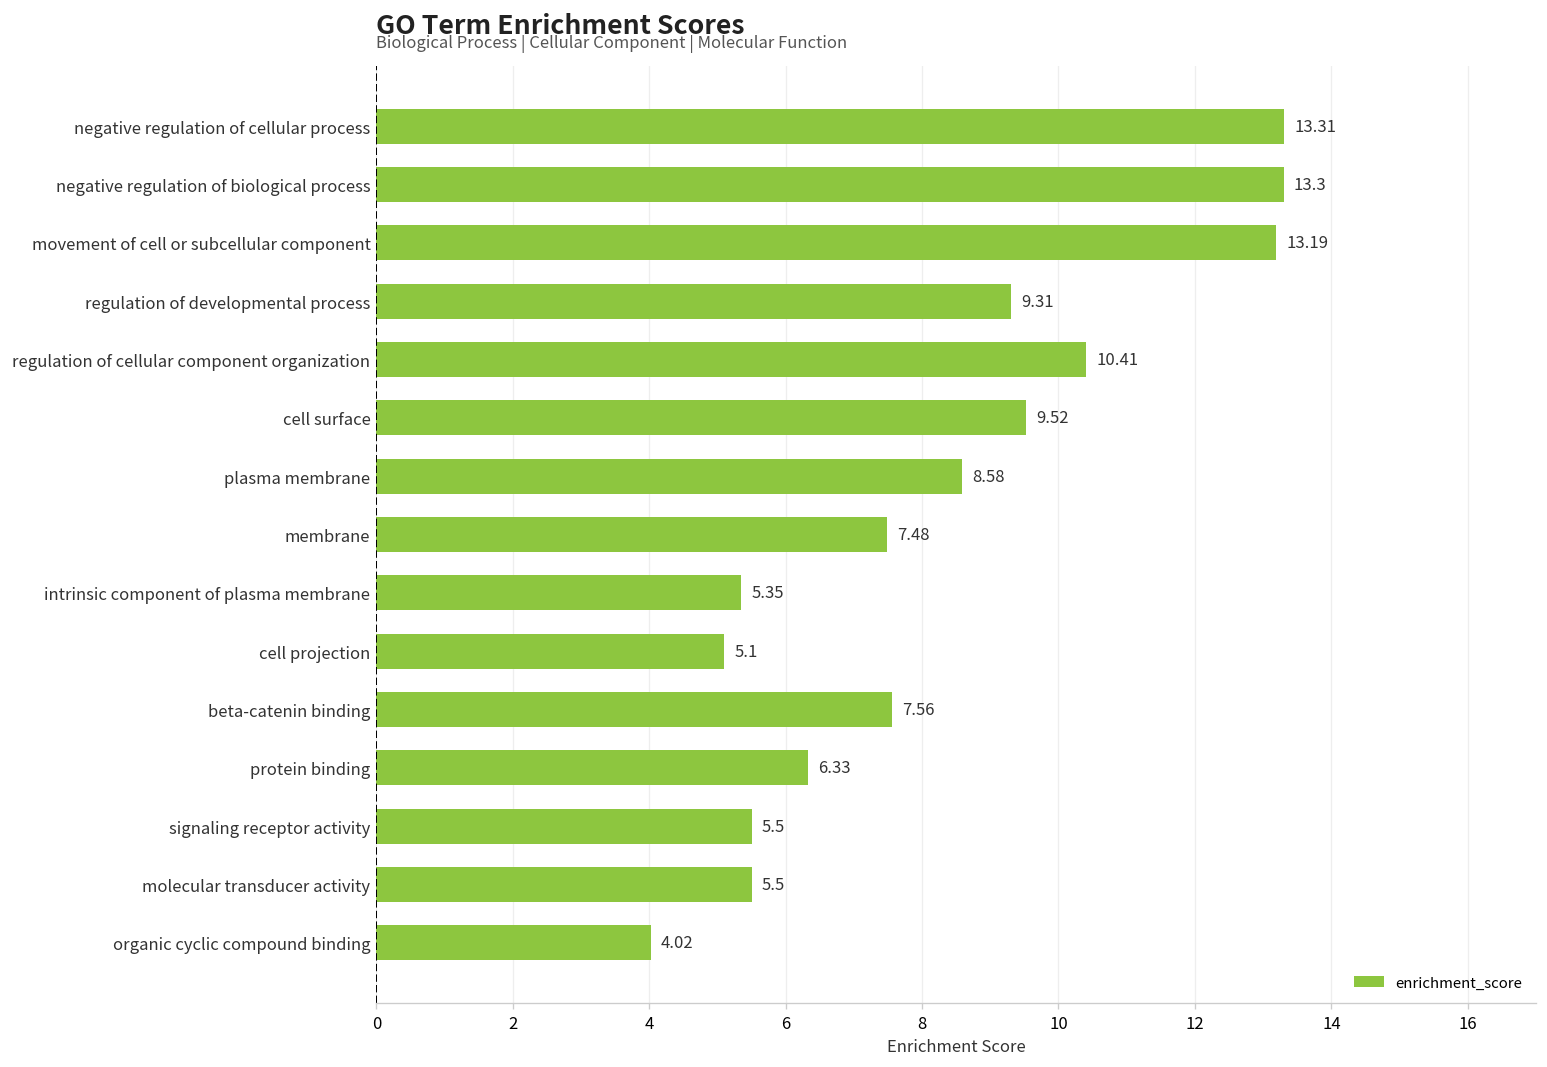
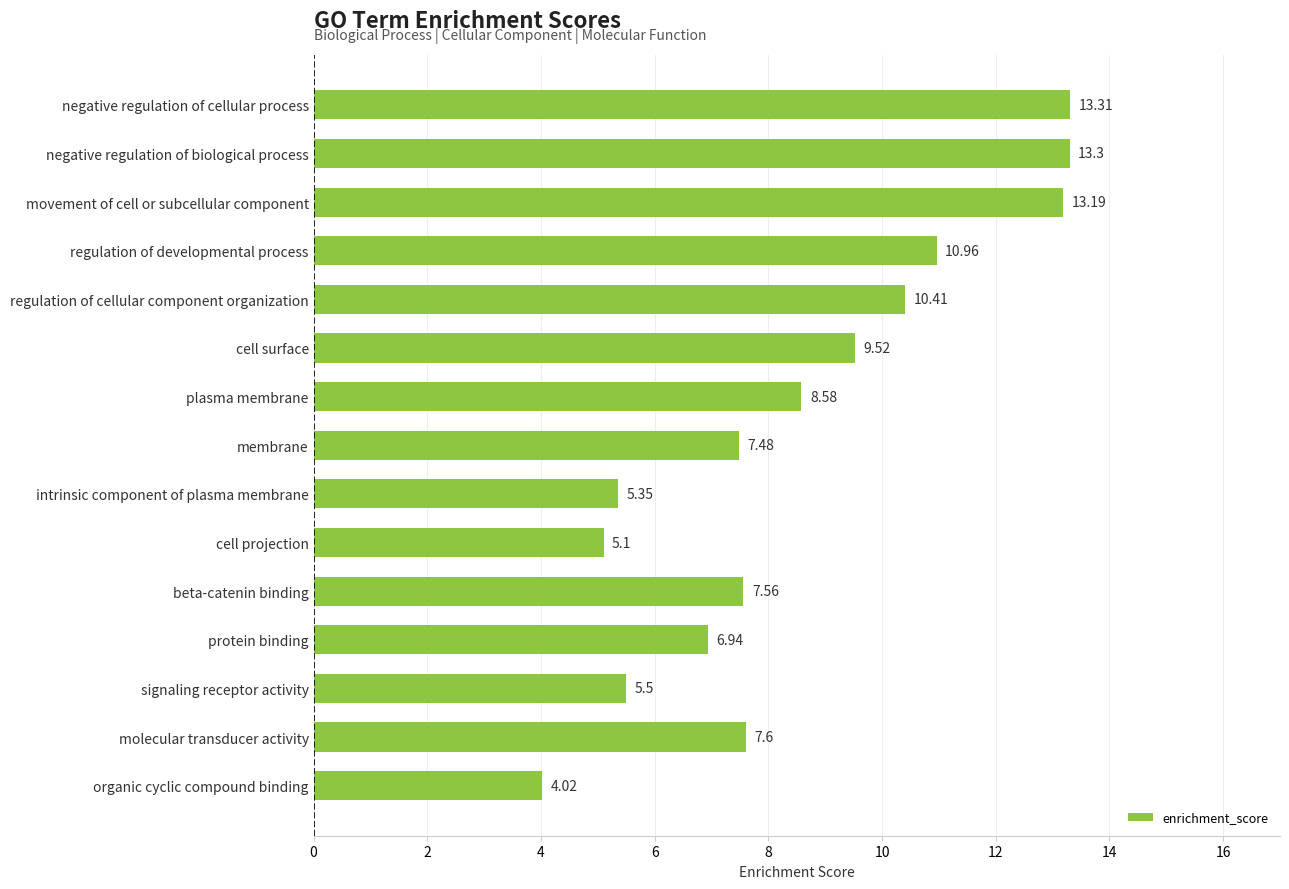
regulation of developmental process: 9.31 -> 10.96
protein binding: 6.33 -> 6.94
molecular transducer activity: 5.5 -> 7.6
